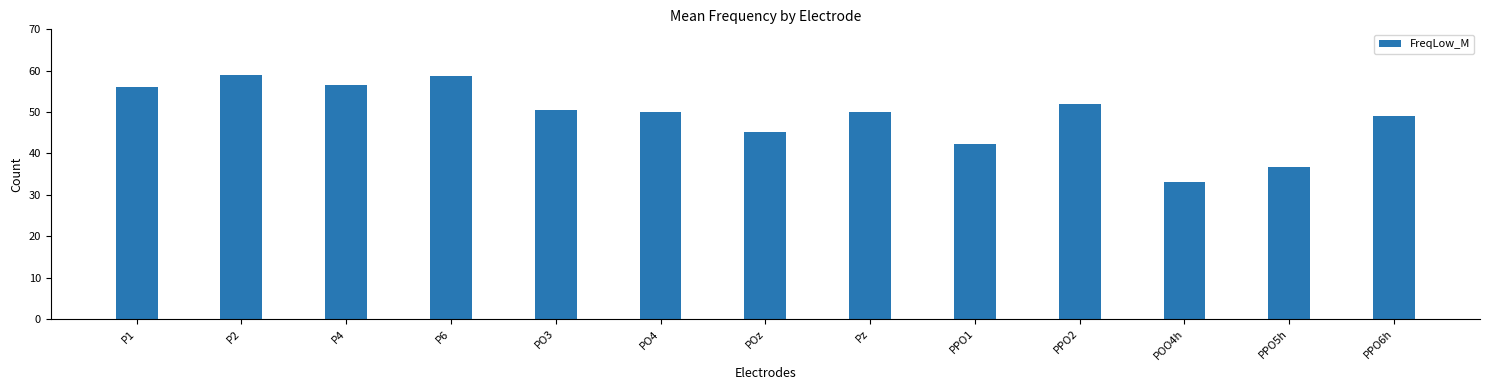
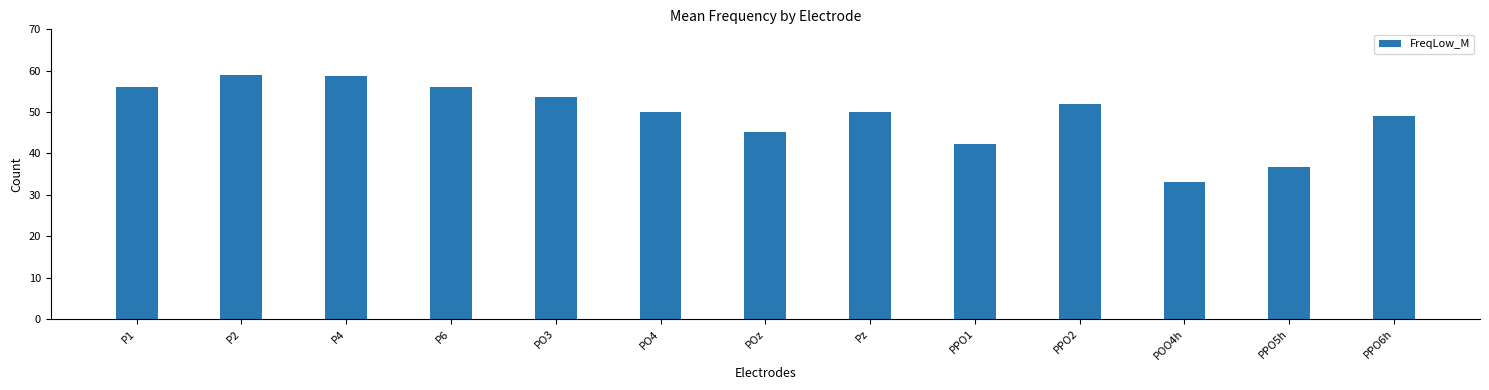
P4: 57 -> 59
P6: 59 -> 56
PO3: 50 -> 54
